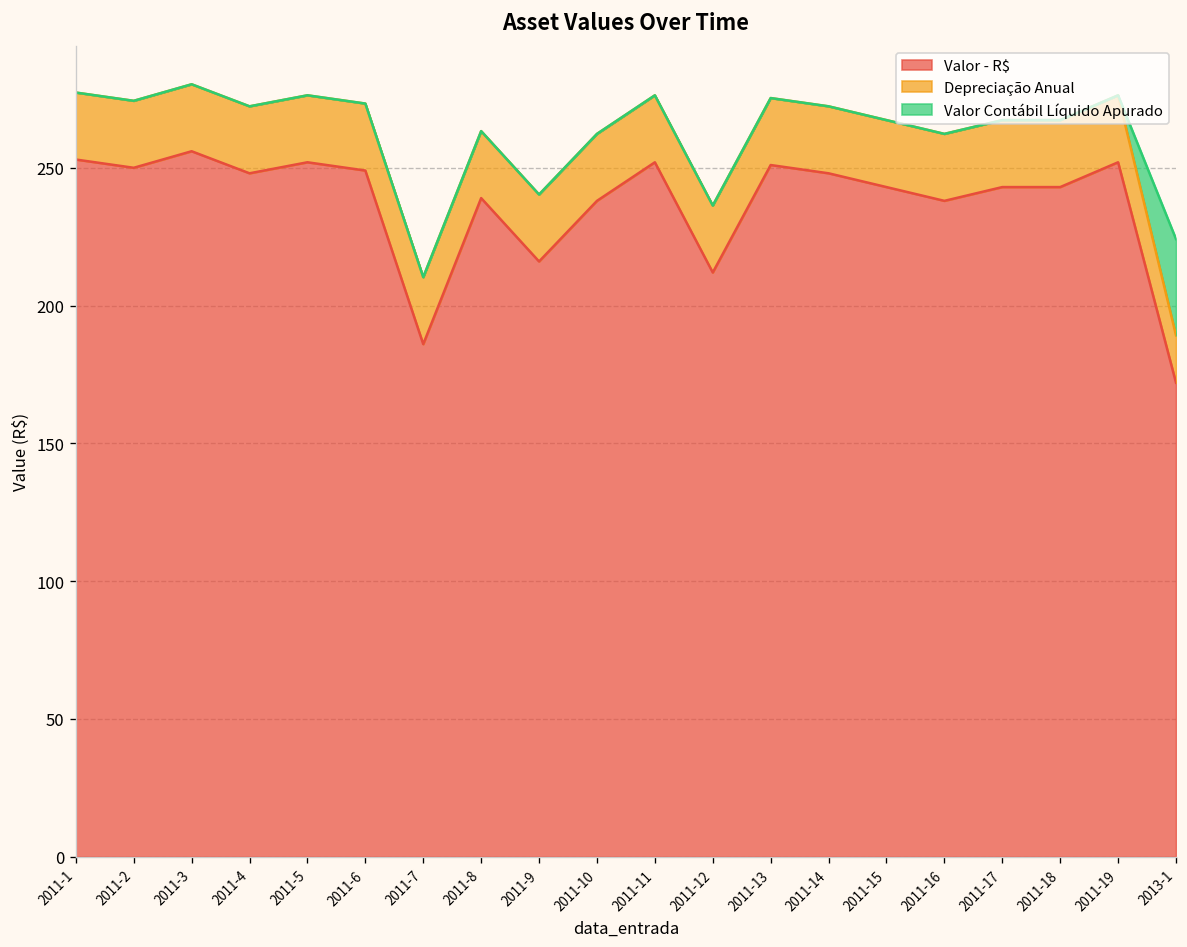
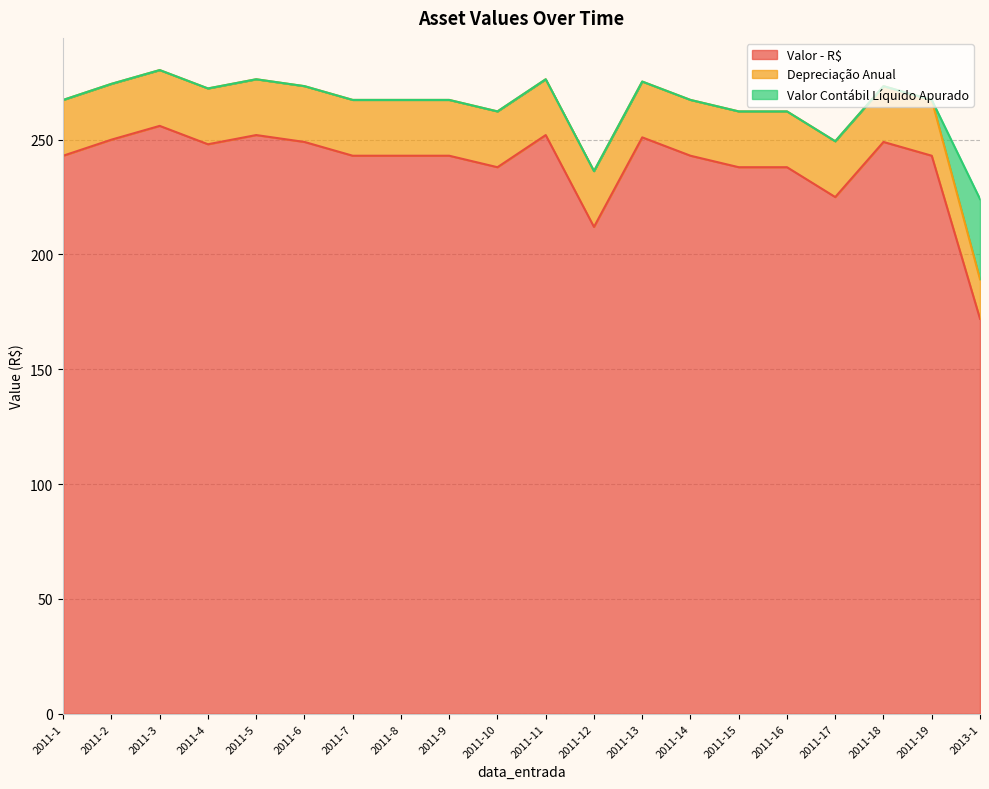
Valor - R$, 2011-1: 253 -> 243
Valor - R$, 2011-7: 186 -> 243
Valor - R$, 2011-8: 239 -> 243
Valor - R$, 2011-9: 216 -> 243
Valor - R$, 2011-14: 248 -> 243
Valor - R$, 2011-15: 243 -> 238
Valor - R$, 2011-17: 243 -> 225
Valor - R$, 2011-18: 243 -> 249
Valor - R$, 2011-19: 252 -> 243
